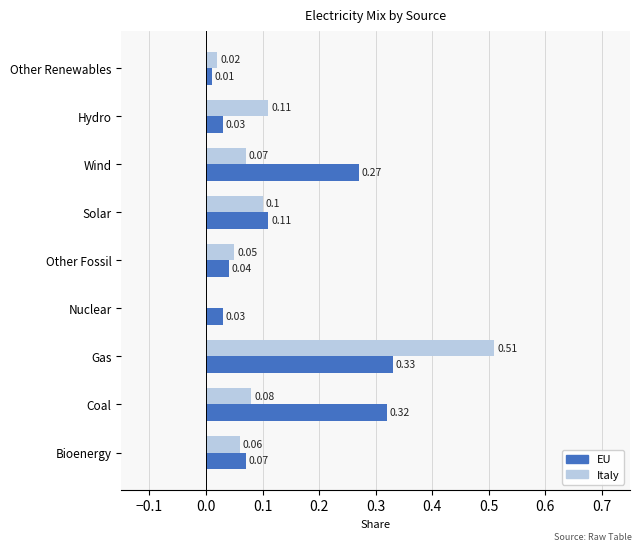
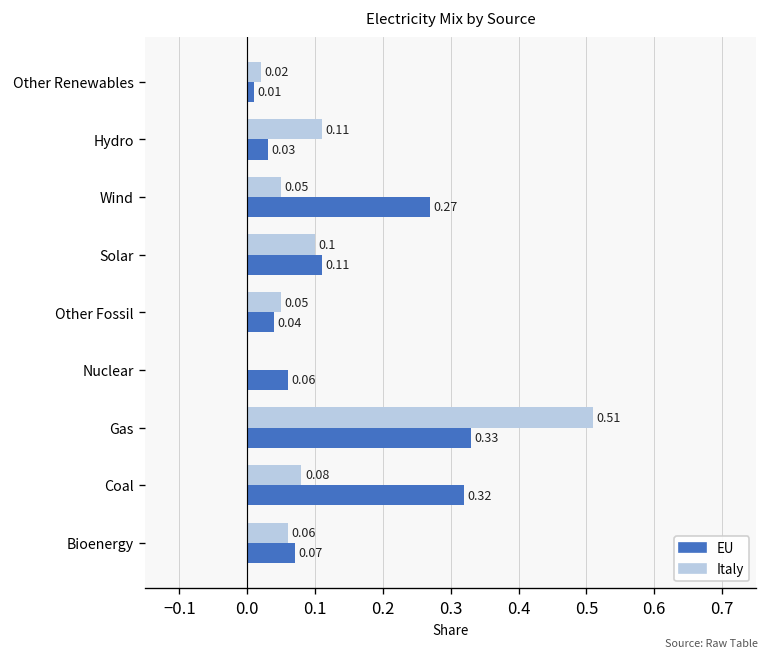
Italy, Wind: 0.07 -> 0.05
EU, Nuclear: 0.03 -> 0.06
